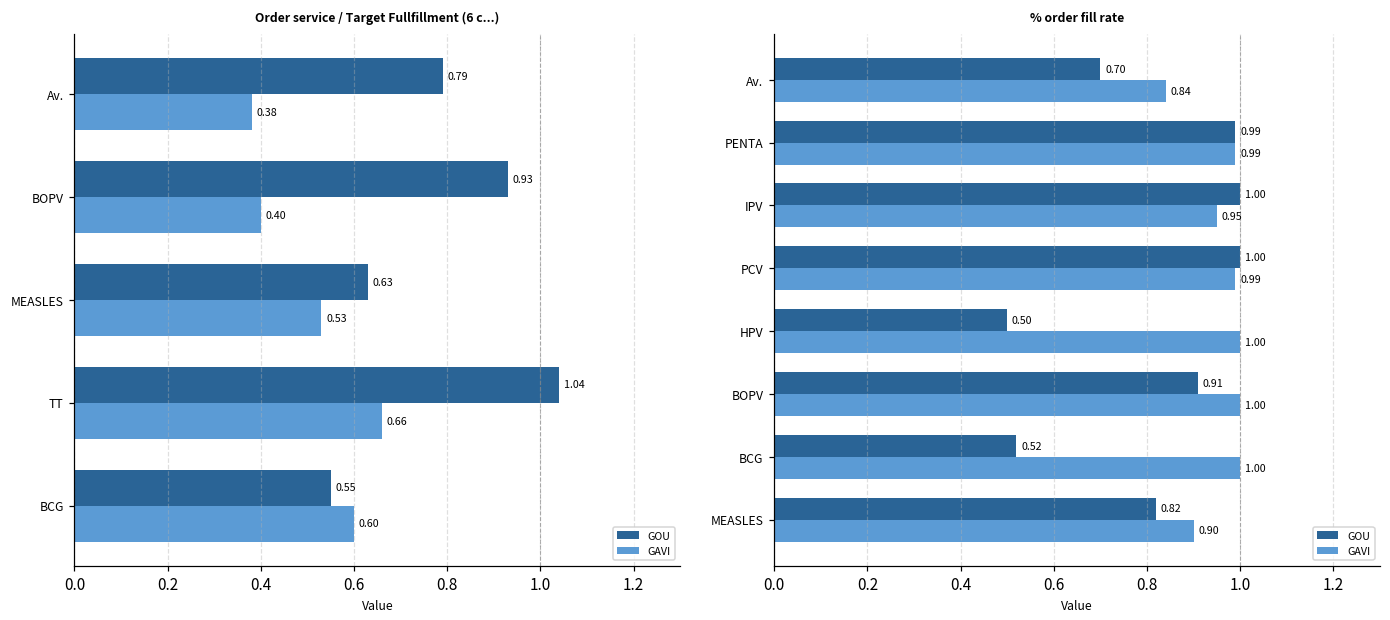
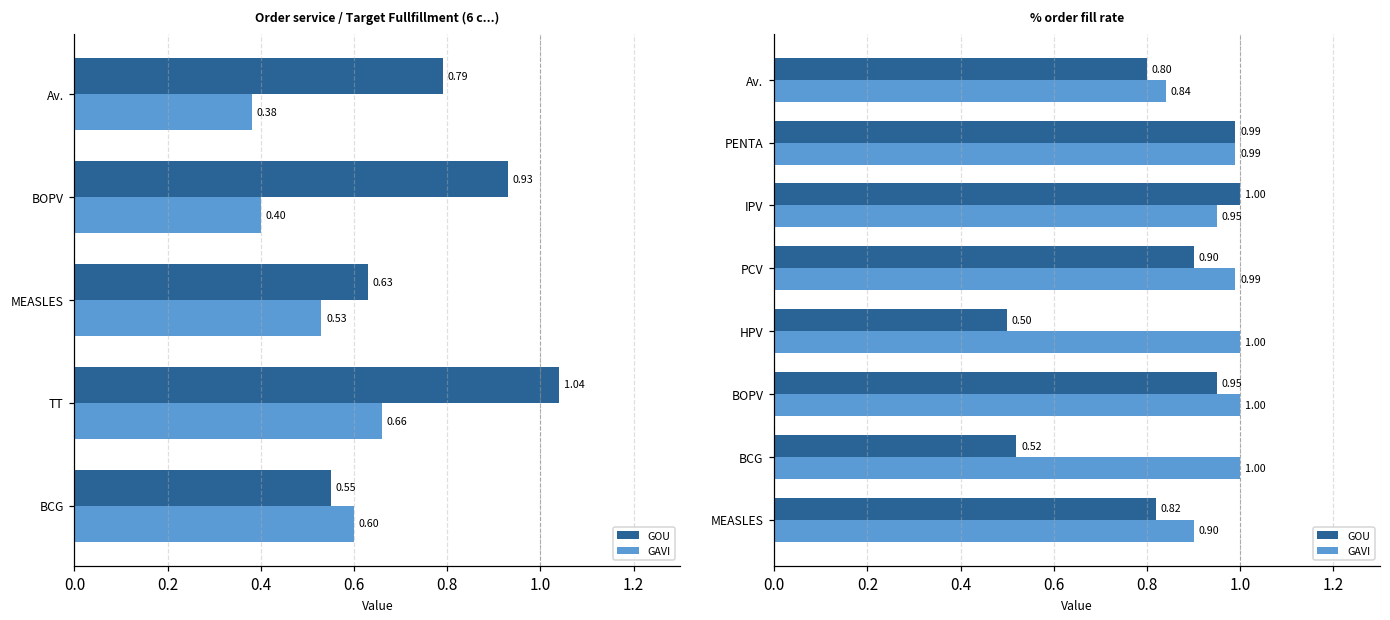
% order fill rate, GOU, Av.: 0.70 -> 0.80
% order fill rate, GOU, PCV: 1.00 -> 0.90
% order fill rate, GOU, BOPV: 0.91 -> 0.95
